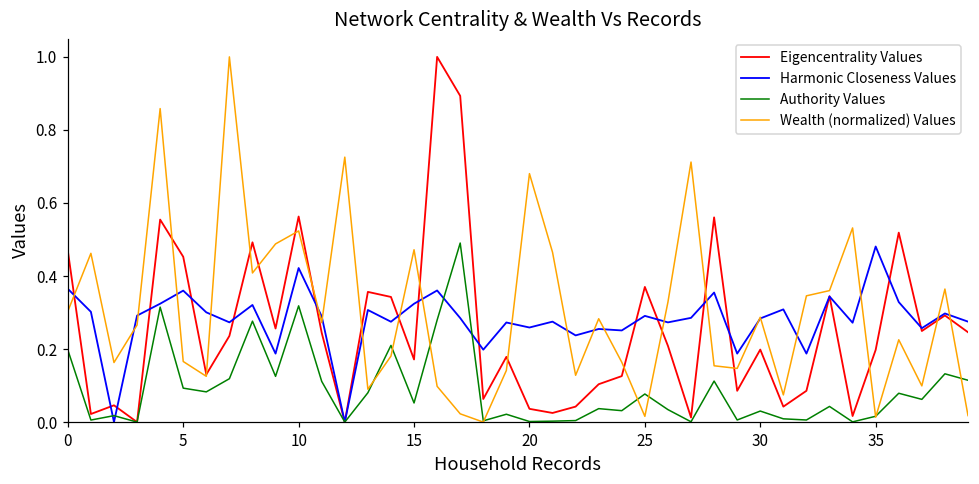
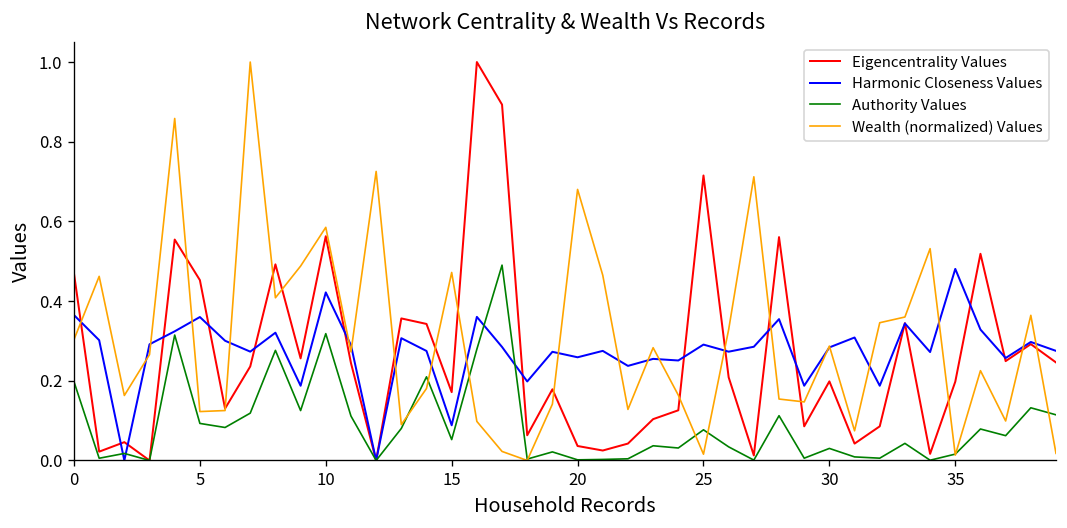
Wealth (normalized) Values, 5: 0.17 -> 0.12
Wealth (normalized) Values, 10: 0.52 -> 0.59
Harmonic Closeness Values, 15: 0.32 -> 0.09
Eigencentrality Values, 25: 0.37 -> 0.72
